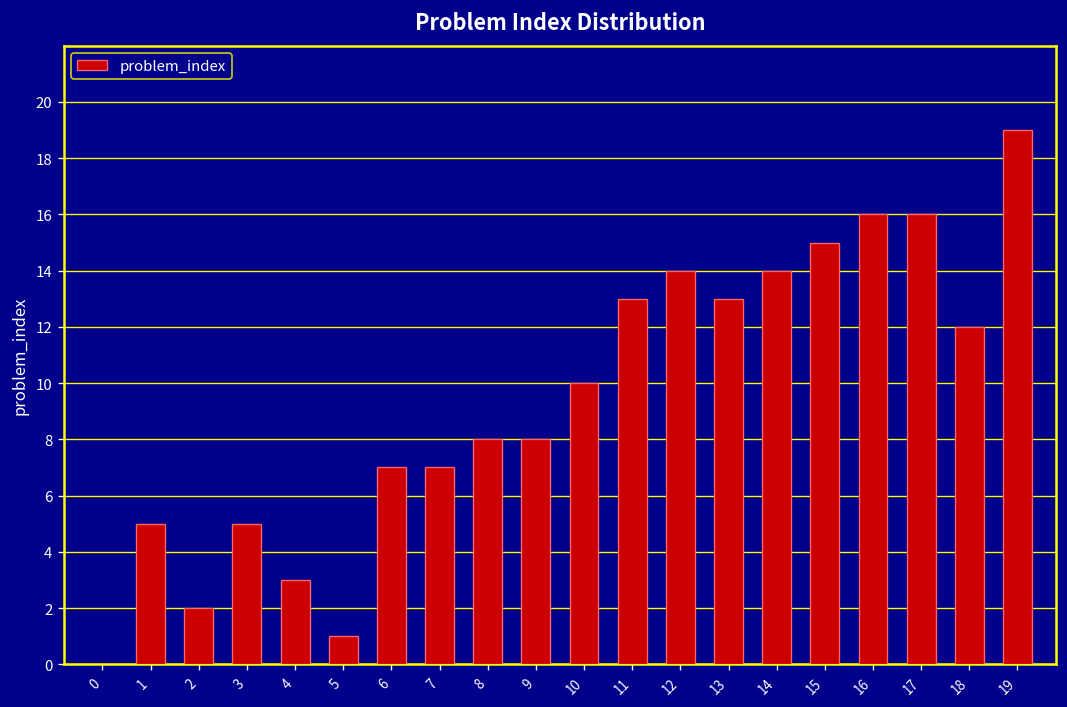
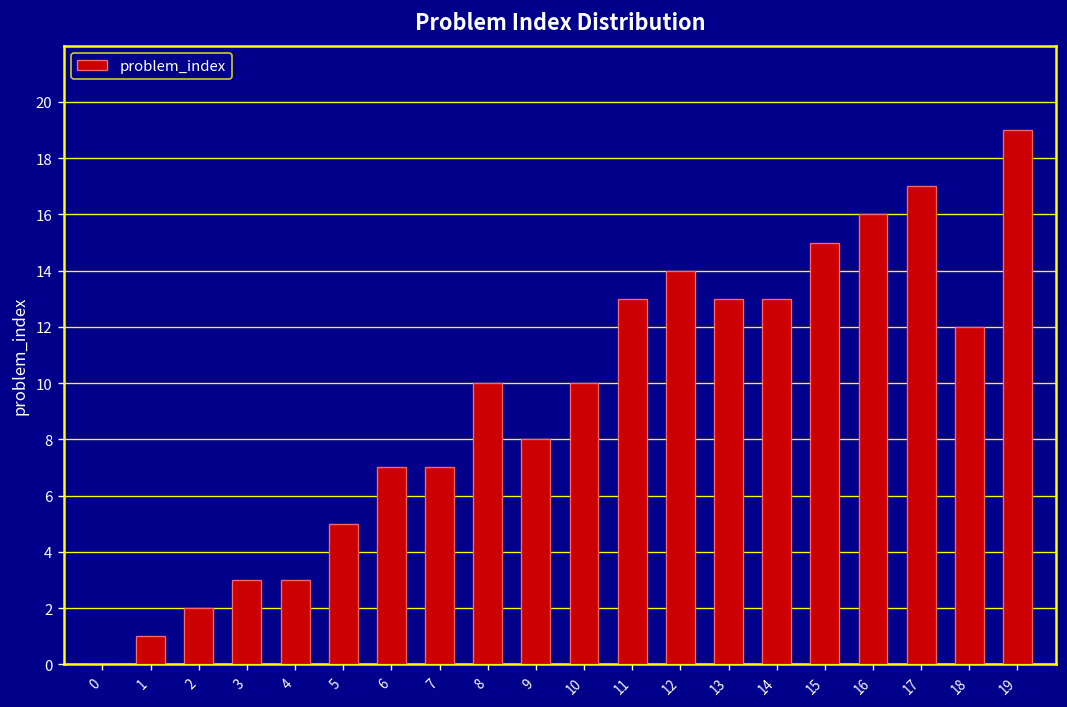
1: 5 -> 1
3: 5 -> 3
5: 1 -> 5
8: 8 -> 10
14: 14 -> 13
17: 16 -> 17
